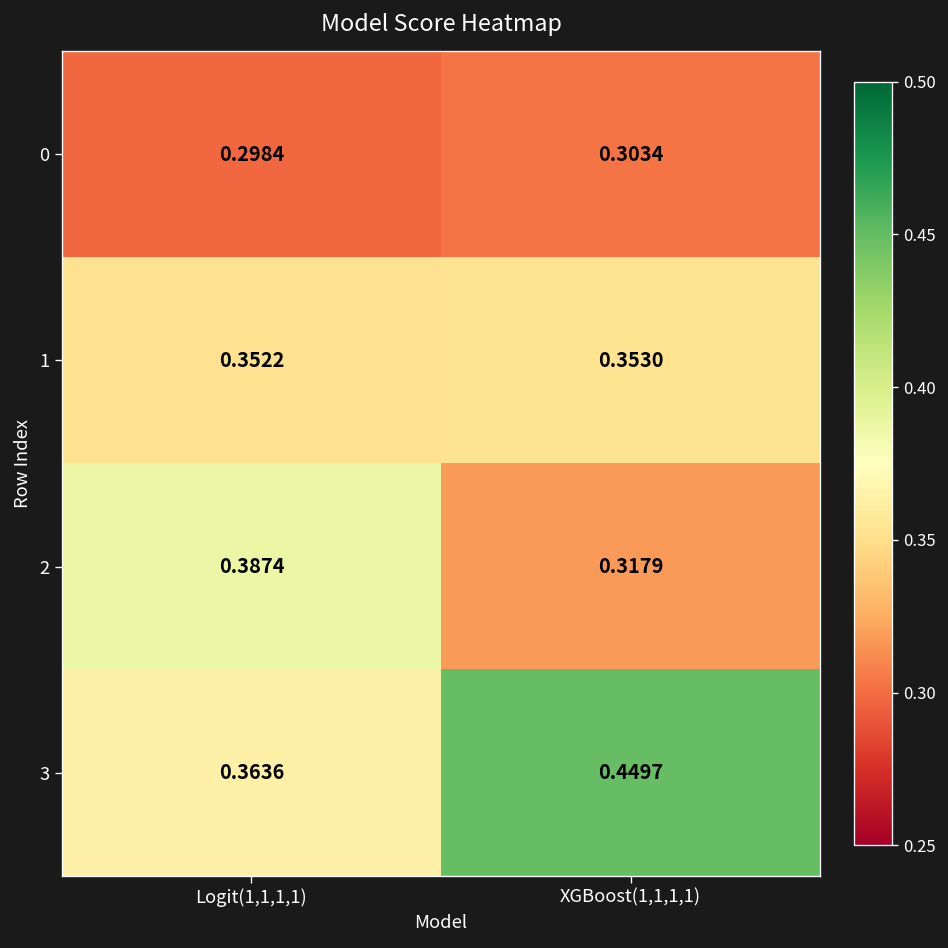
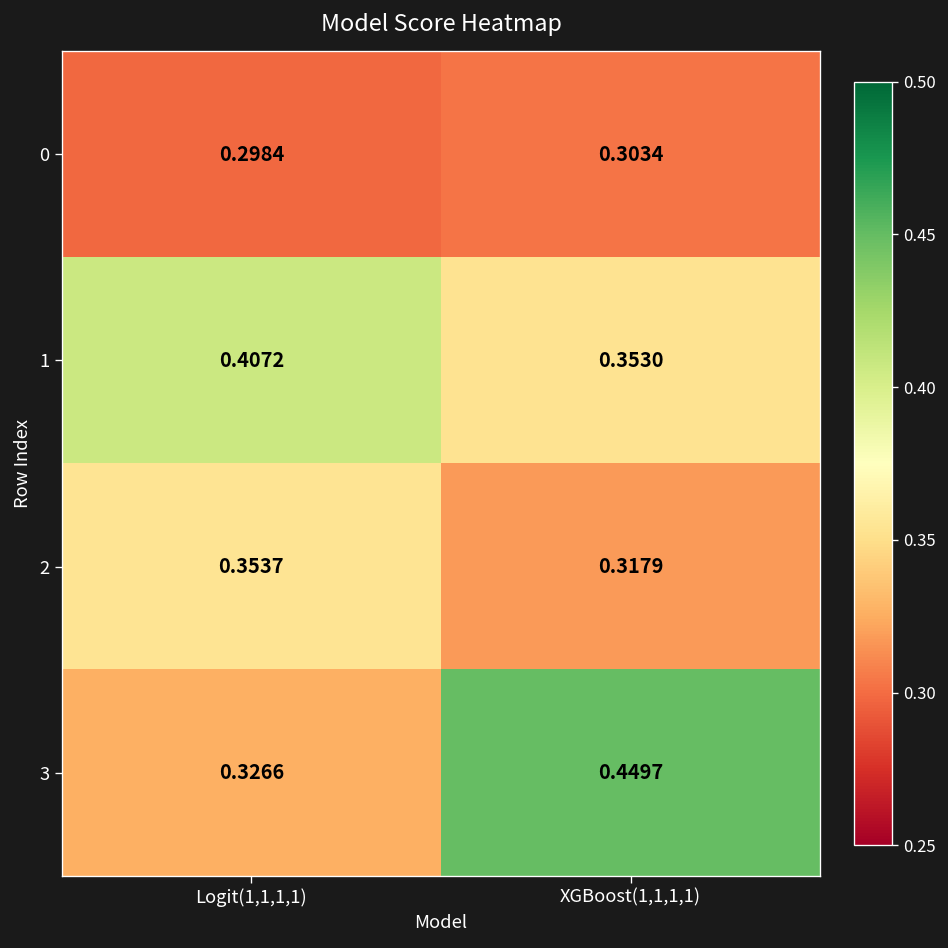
1, Logit(1,1,1,1): 0.3522 -> 0.4072
2, Logit(1,1,1,1): 0.3874 -> 0.3537
3, Logit(1,1,1,1): 0.3636 -> 0.3266
